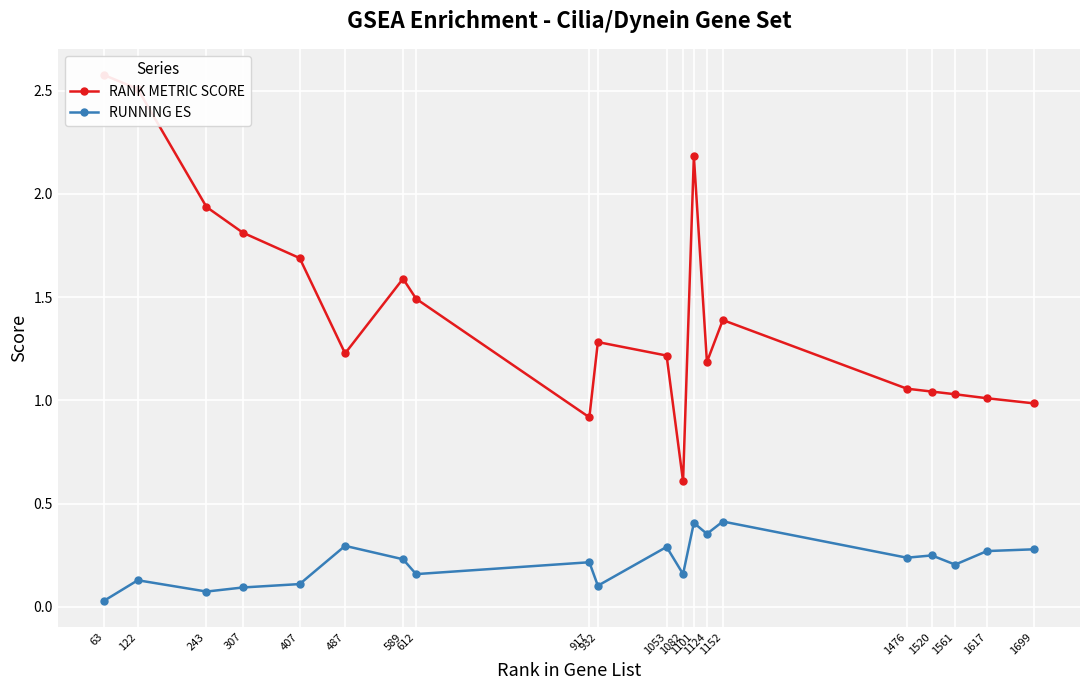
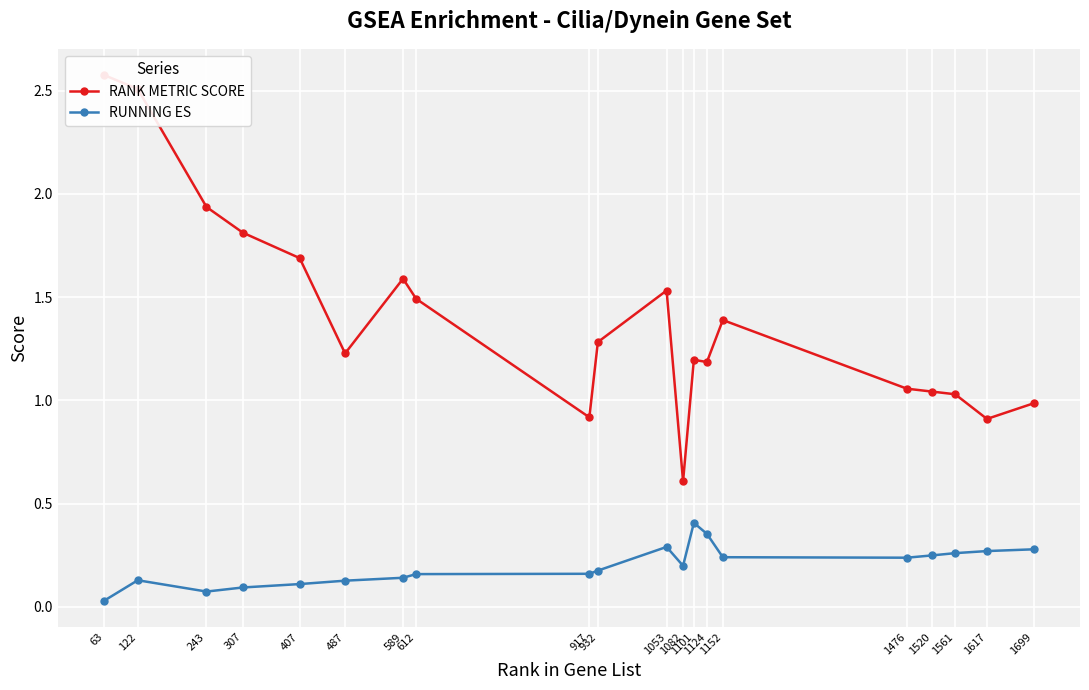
RUNNING ES, 487: 0.29 -> 0.13
RUNNING ES, 589: 0.23 -> 0.14
RUNNING ES, 917: 0.22 -> 0.16
RUNNING ES, 932: 0.10 -> 0.17
RANK METRIC SCORE, 1053: 1.22 -> 1.53
RUNNING ES, 1082: 0.16 -> 0.20
RANK METRIC SCORE, 1101: 2.18 -> 1.20
RUNNING ES, 1152: 0.41 -> 0.24
RUNNING ES, 1561: 0.20 -> 0.26
RANK METRIC SCORE, 1617: 1.01 -> 0.91
